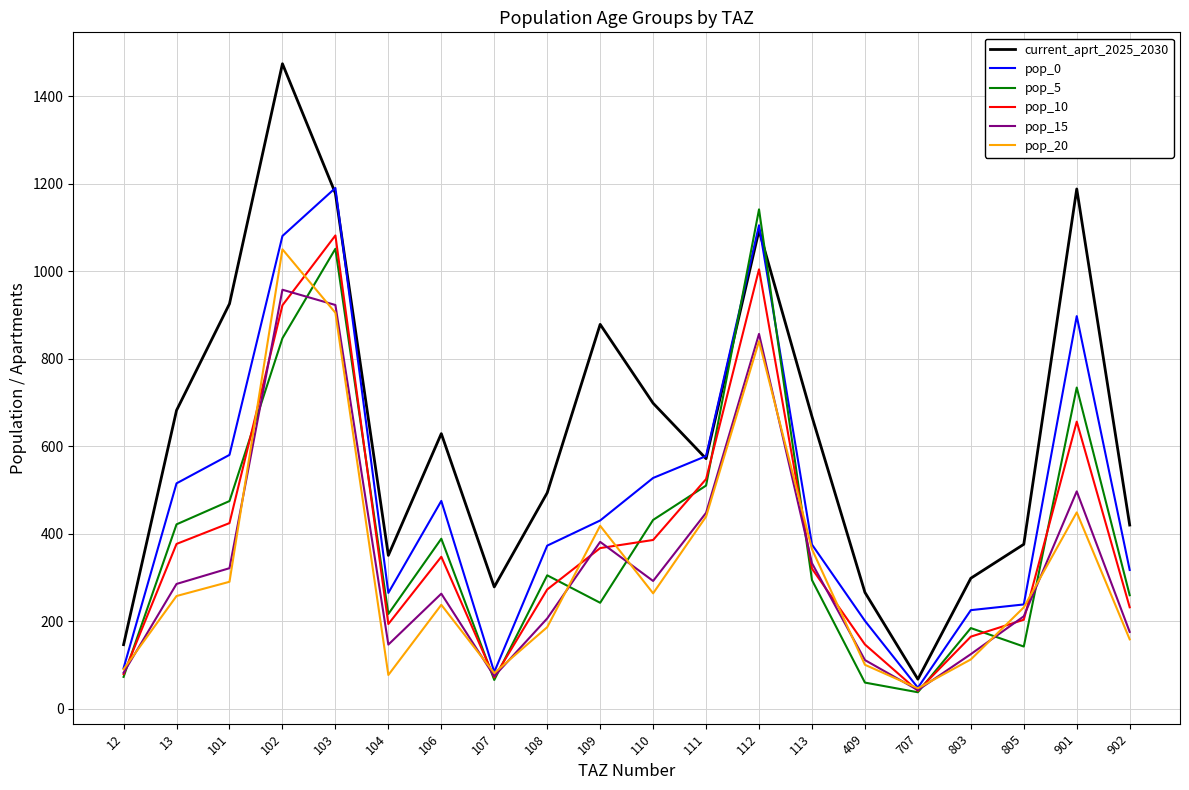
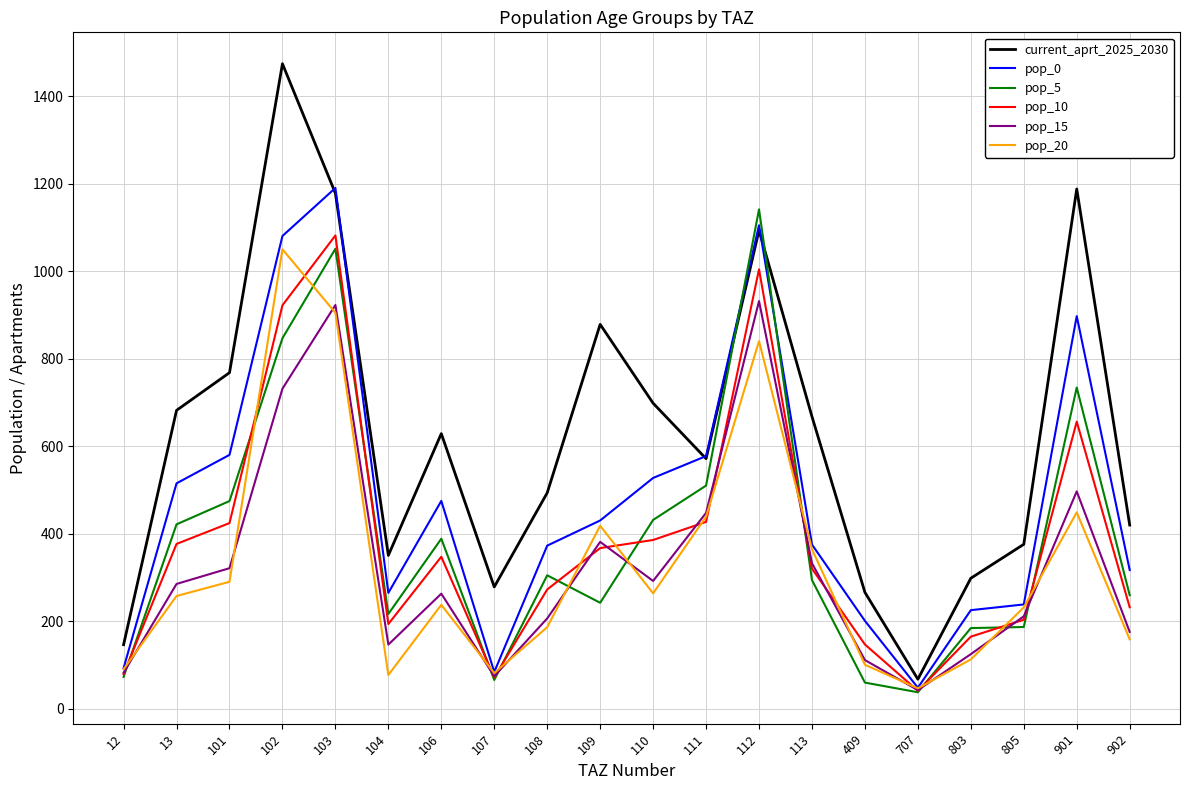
current_aprt_2025_2030, 101: 930 -> 770
pop_15, 102: 960 -> 730
pop_10, 111: 530 -> 430
pop_15, 112: 860 -> 930
pop_5, 805: 140 -> 190
